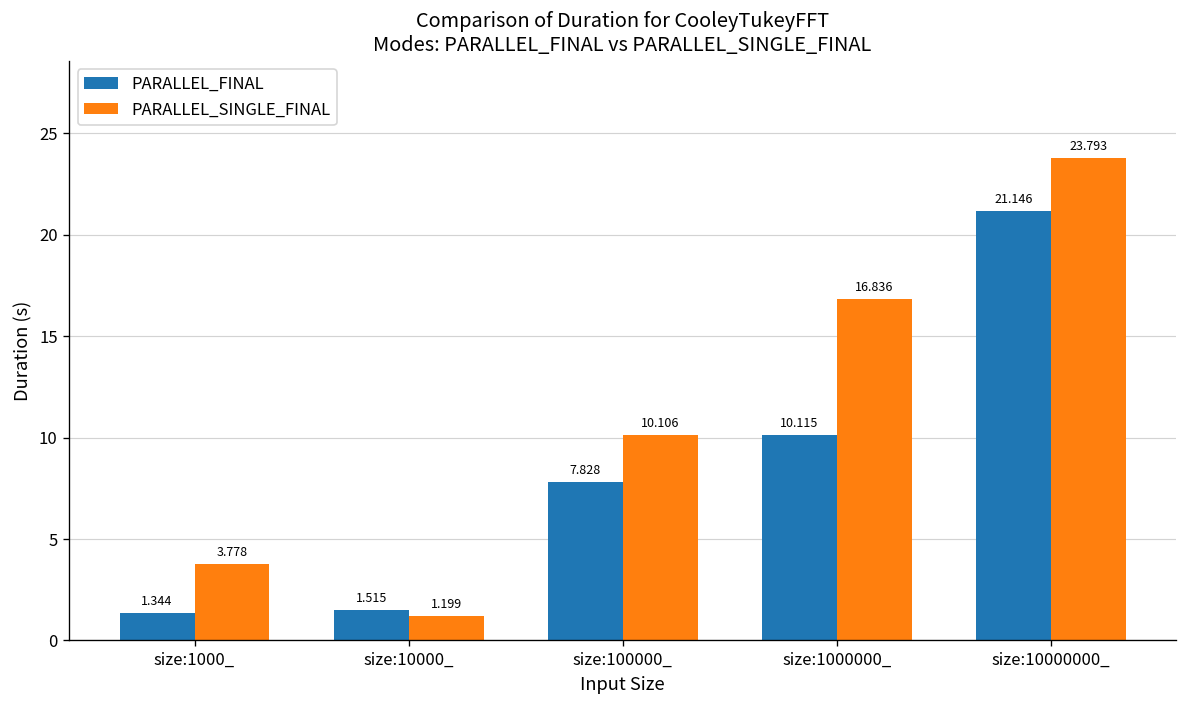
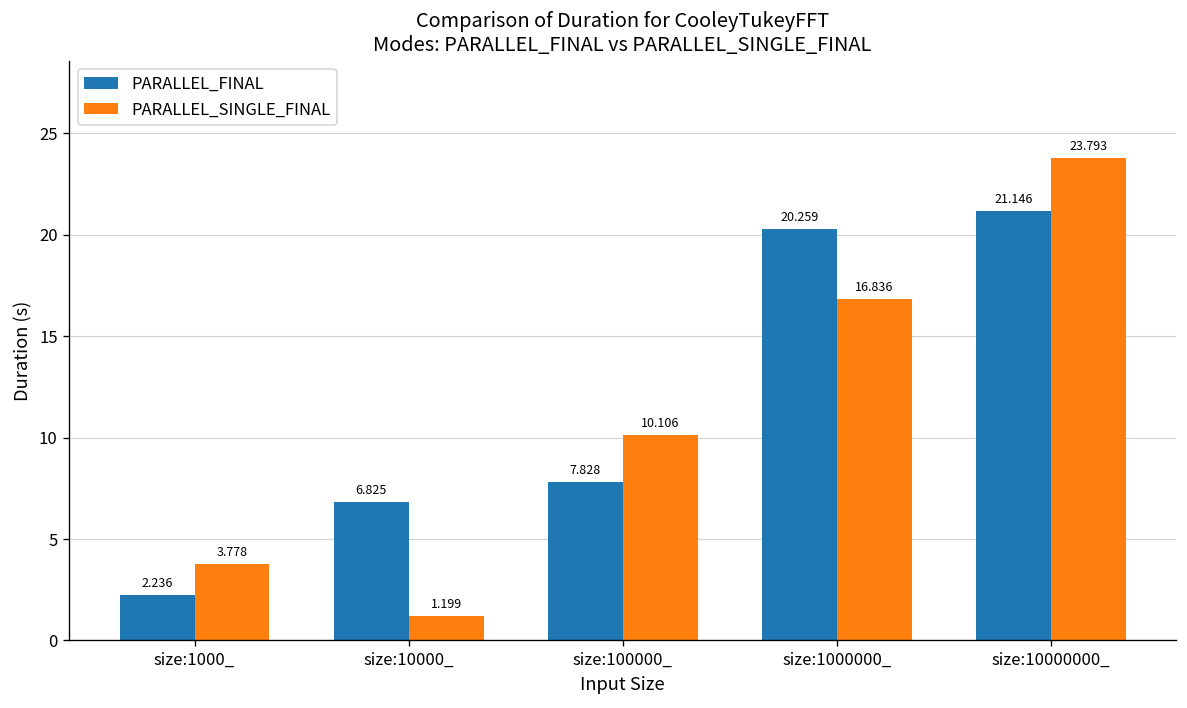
PARALLEL_FINAL, size:1000_: 1.344 -> 2.236
PARALLEL_FINAL, size:10000_: 1.515 -> 6.825
PARALLEL_FINAL, size:1000000_: 10.115 -> 20.259
